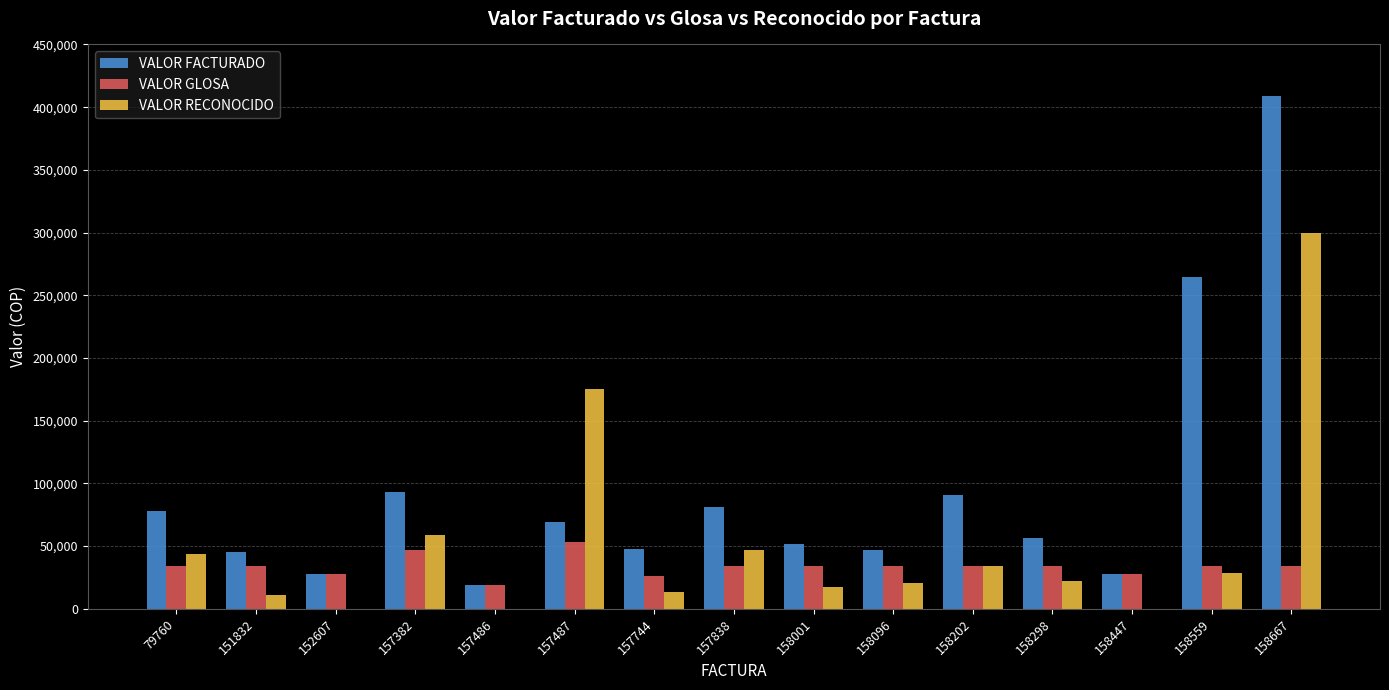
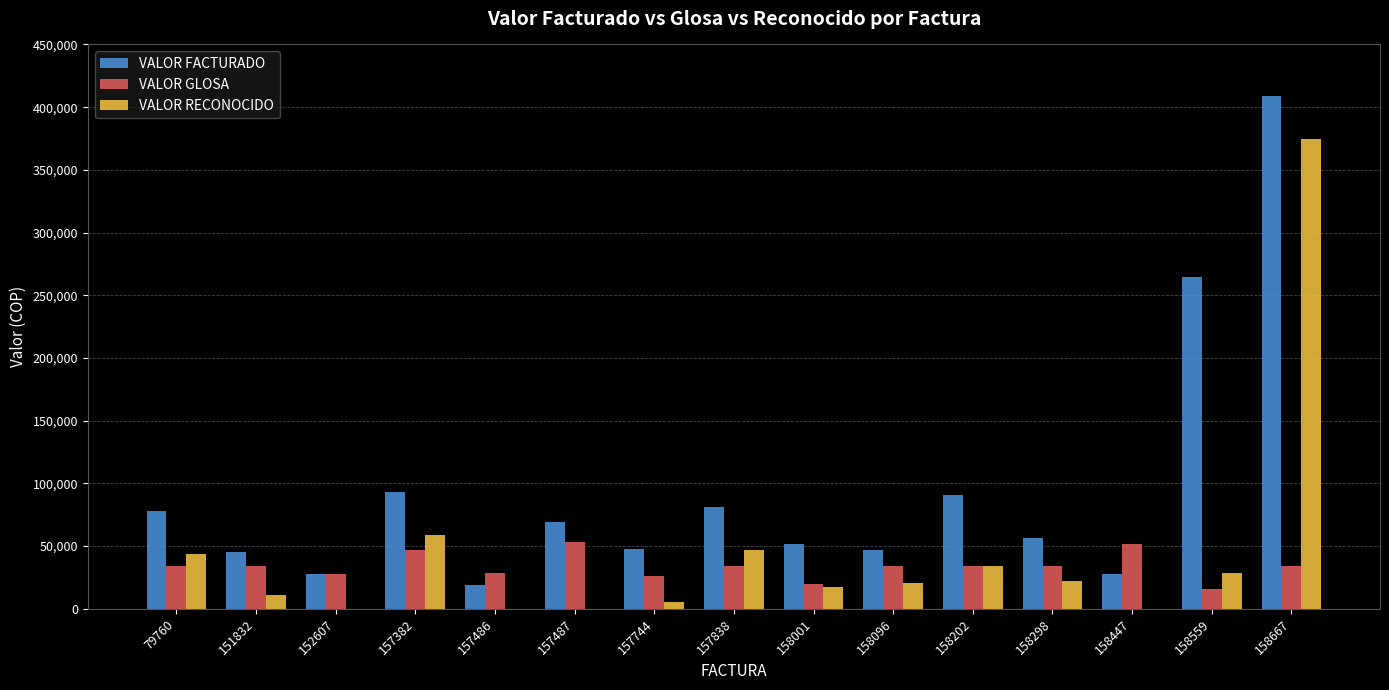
VALOR GLOSA, 157486: 19,000 -> 28,000
VALOR RECONOCIDO, 157487: 175,000 -> 0
VALOR RECONOCIDO, 157744: 13,000 -> 6,000
VALOR GLOSA, 158001: 34,000 -> 20,000
VALOR GLOSA, 158447: 28,000 -> 52,000
VALOR GLOSA, 158559: 34,000 -> 16,000
VALOR RECONOCIDO, 158667: 300,000 -> 375,000
